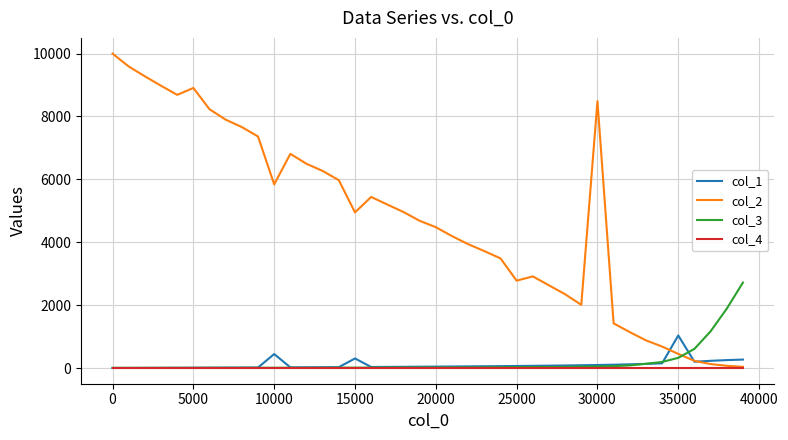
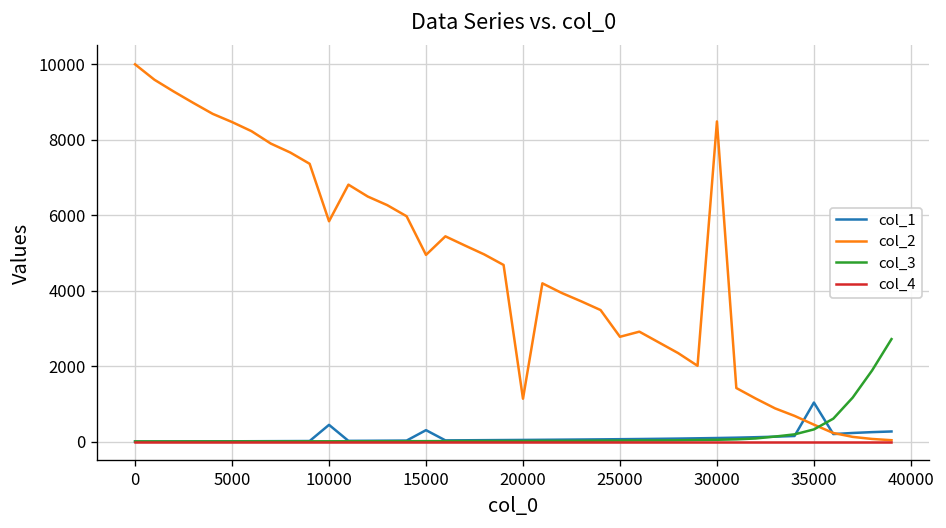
col_2, 5000: 8900 -> 8500
col_2, 20000: 4500 -> 1100
